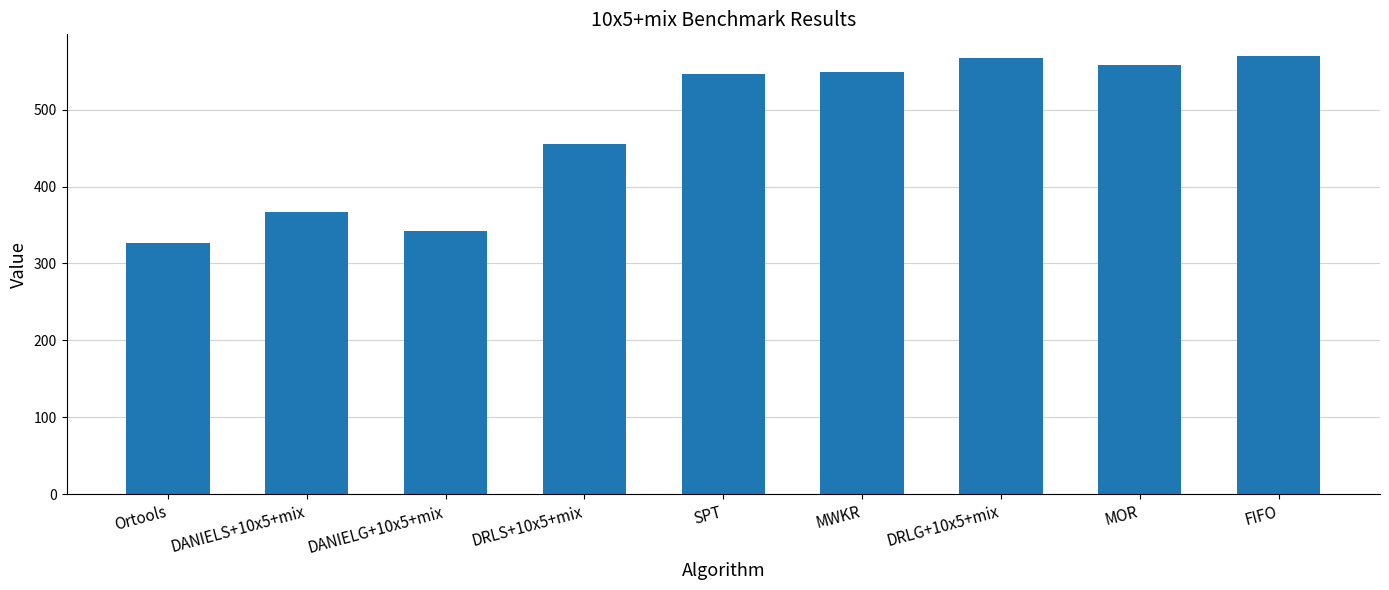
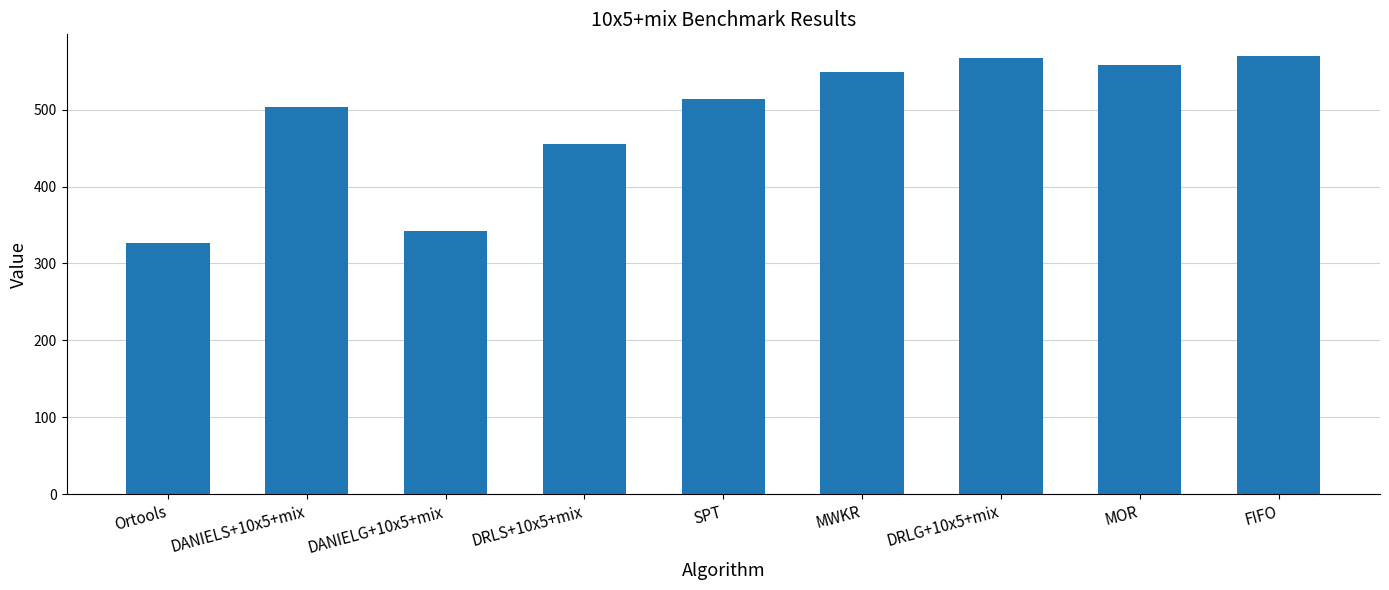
DANIELS+10x5+mix: 370 -> 500
SPT: 550 -> 510
